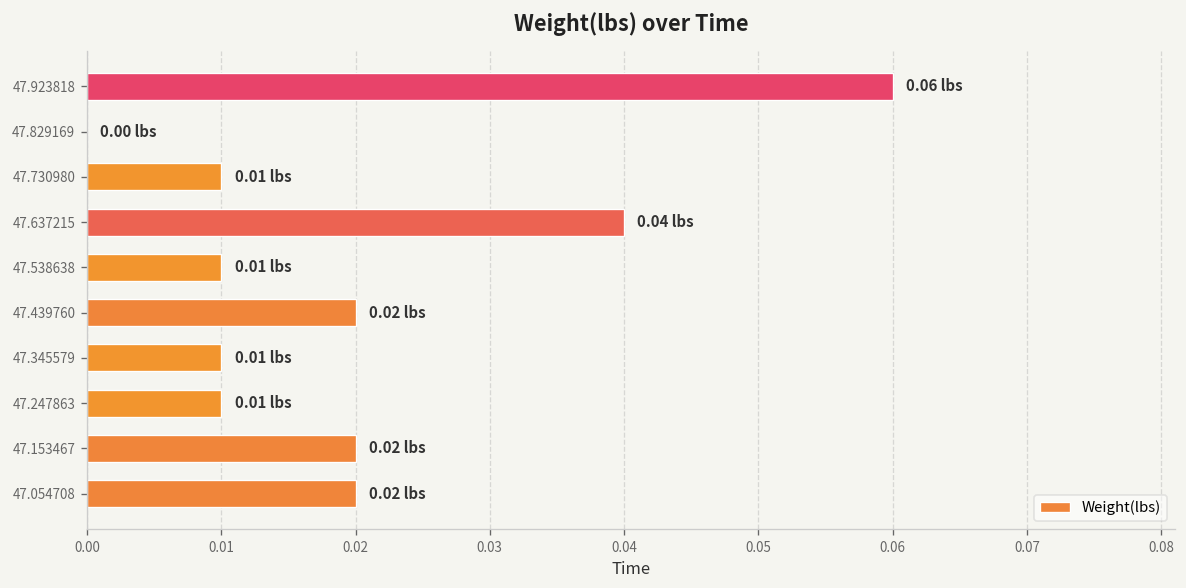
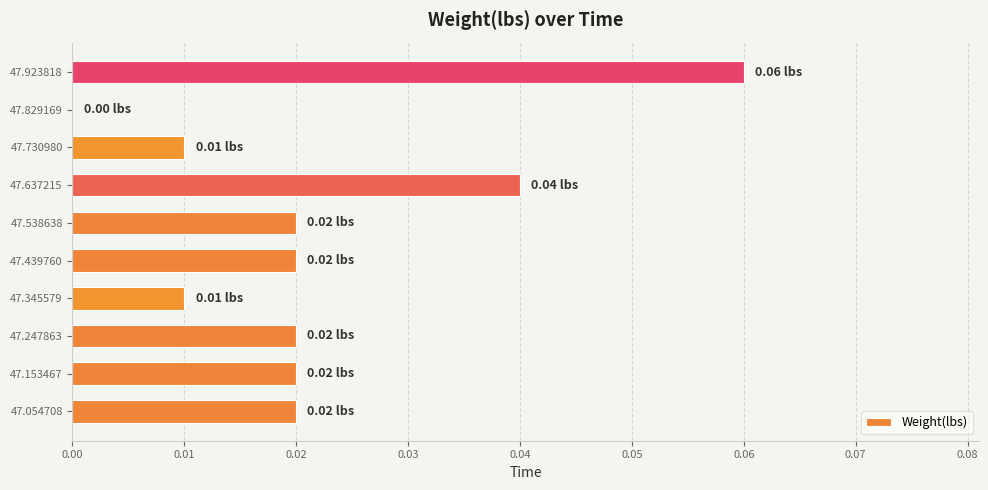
47.538638: 0.01 -> 0.02
47.247863: 0.01 -> 0.02
